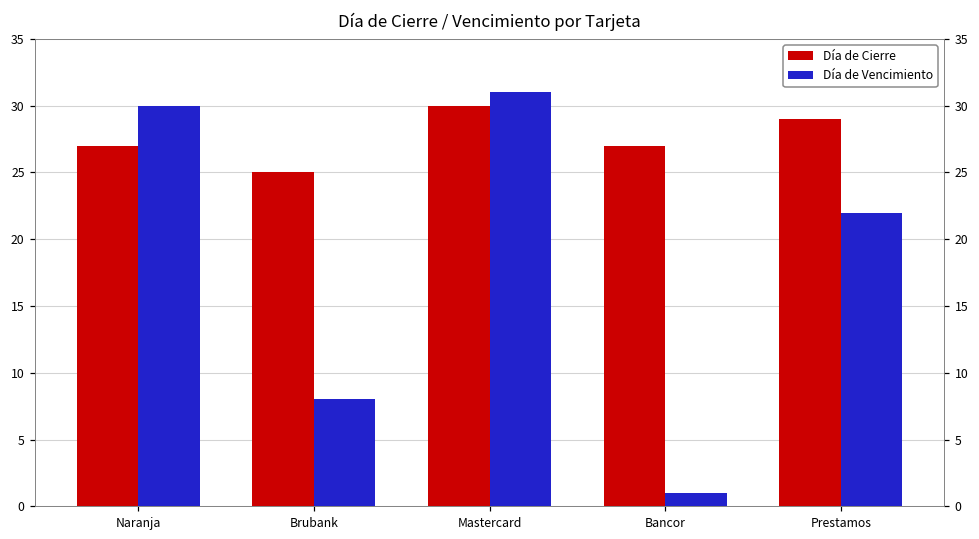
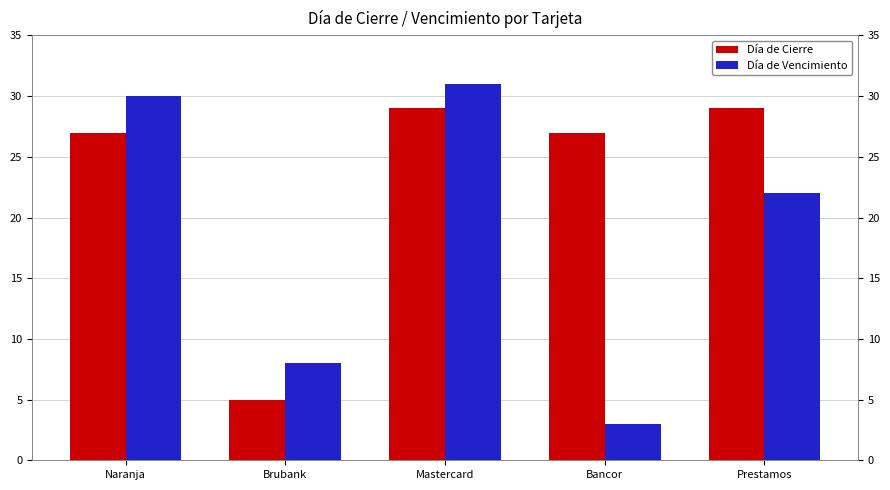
Día de Cierre, Brubank: 25 -> 5
Día de Cierre, Mastercard: 30 -> 29
Día de Vencimiento, Bancor: 1 -> 3
